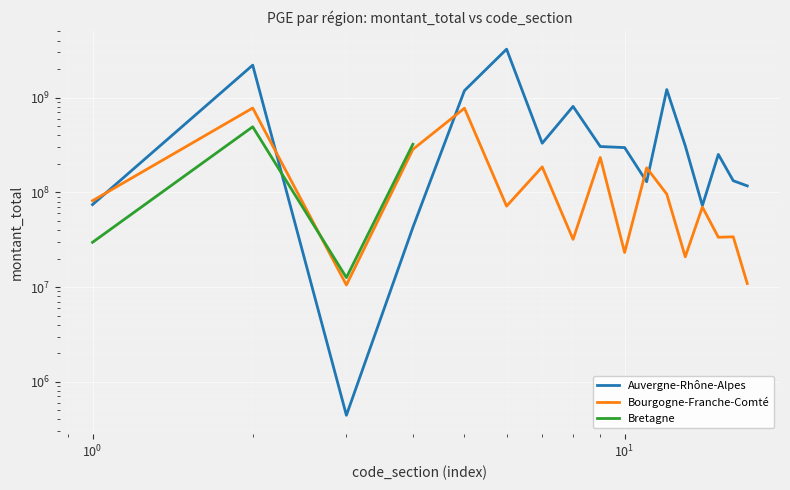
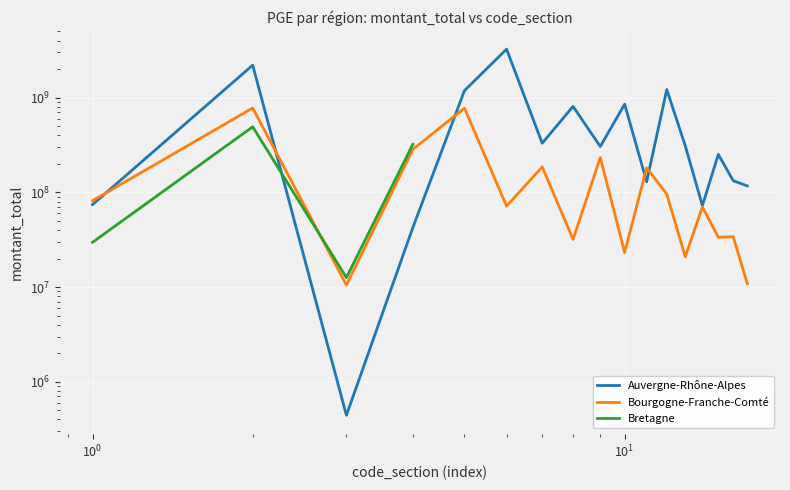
Auvergne-Rhône-Alpes, 10^1: 300000000 -> 900000000
